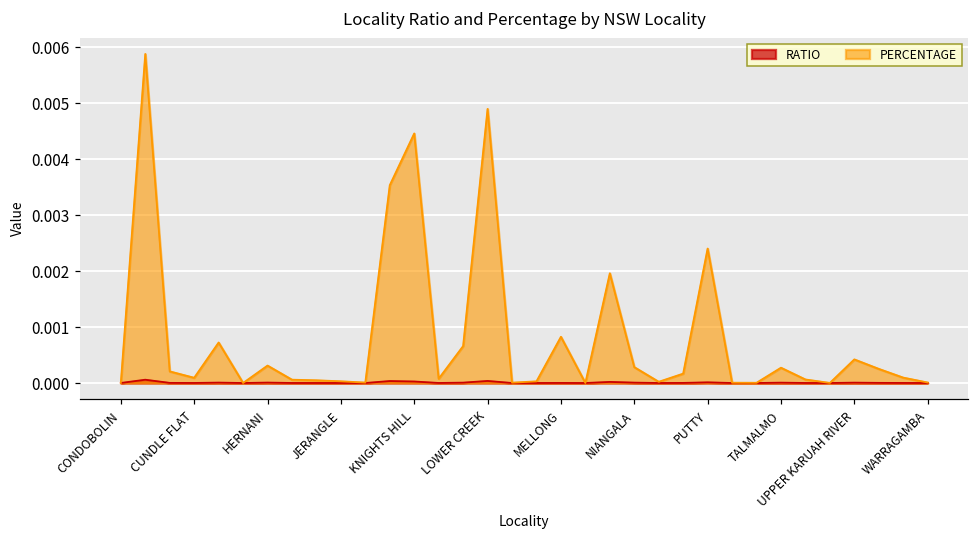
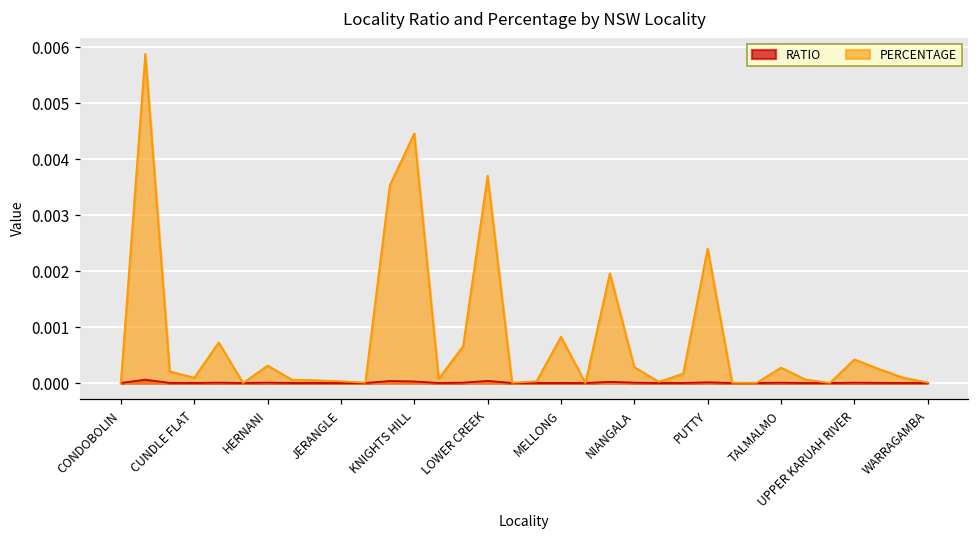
PERCENTAGE, LOWER CREEK: 0.0049 -> 0.0037
